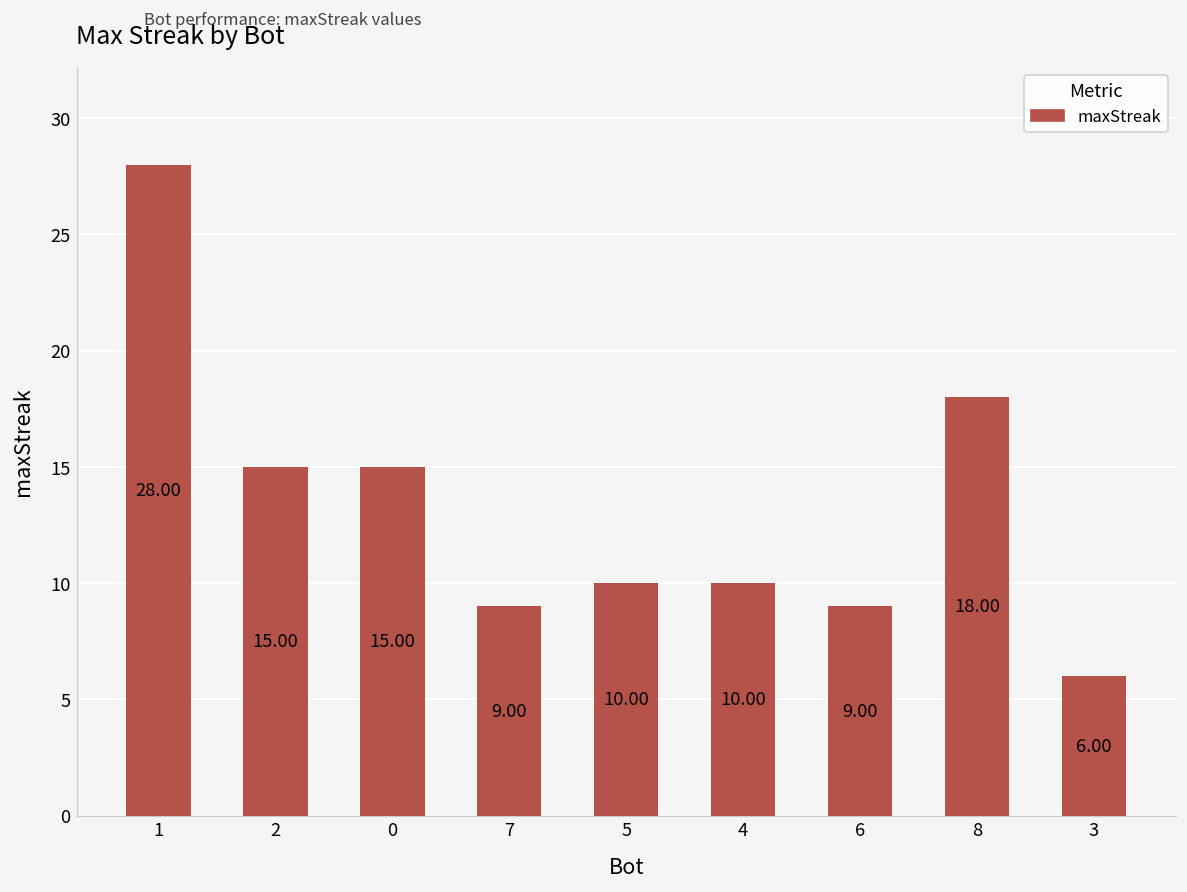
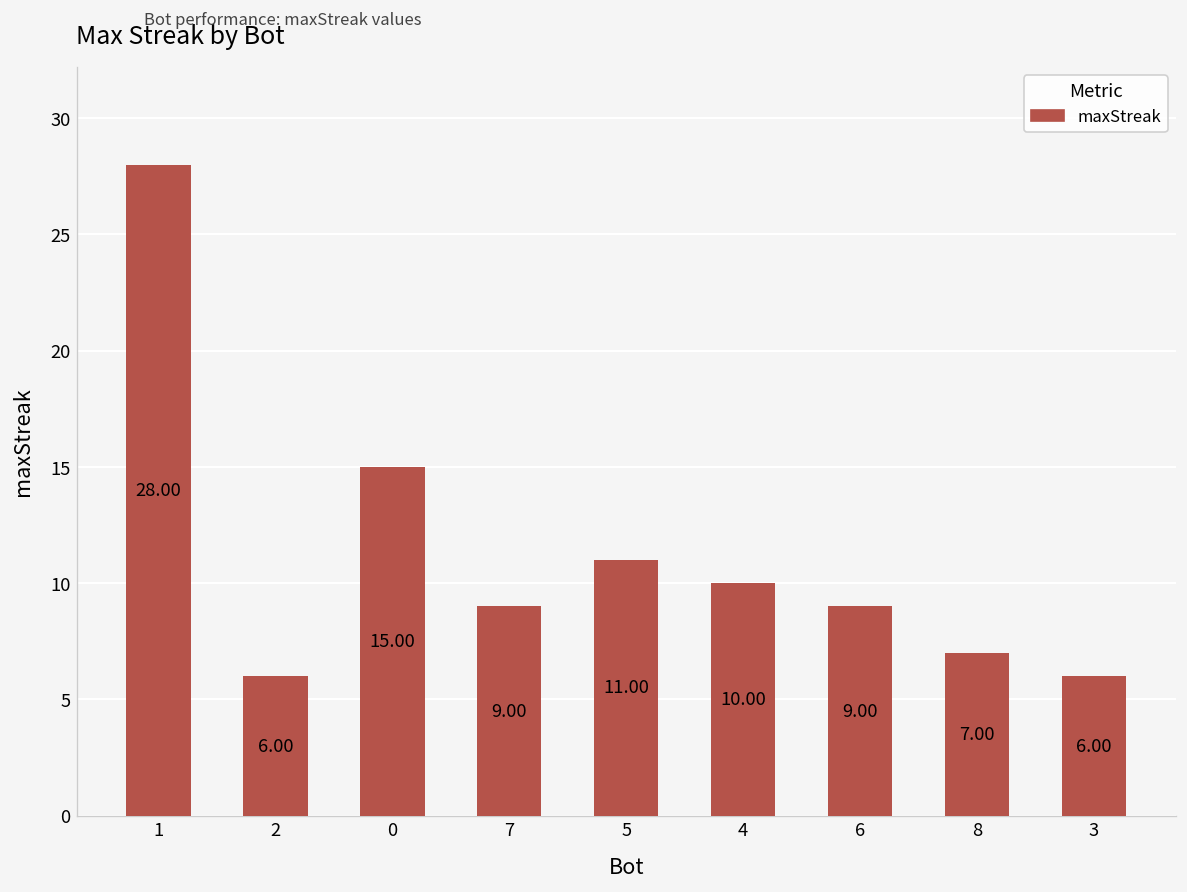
2: 15.00 -> 6.00
5: 10.00 -> 11.00
8: 18.00 -> 7.00
